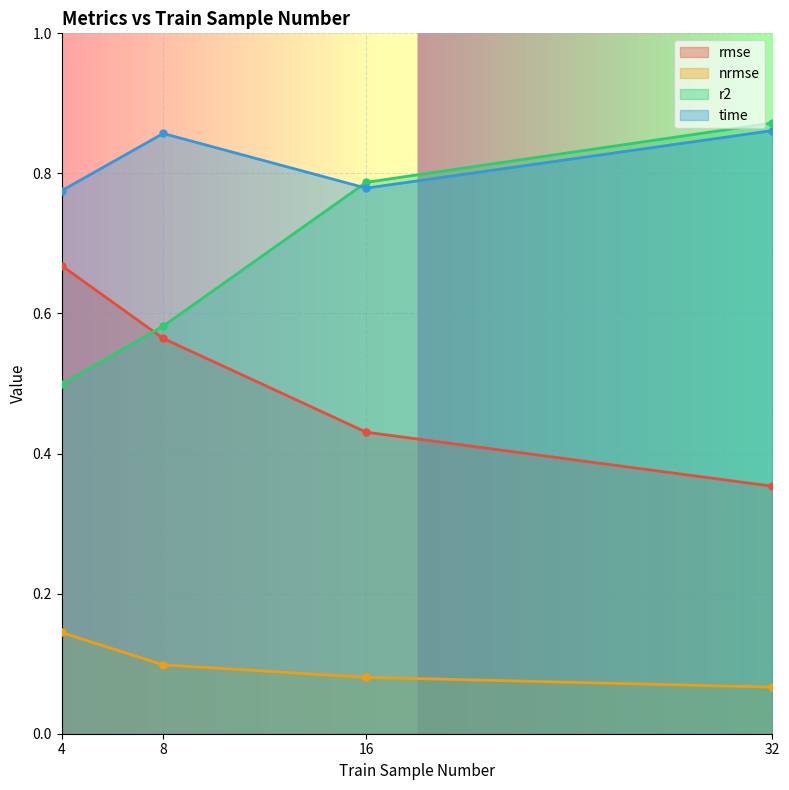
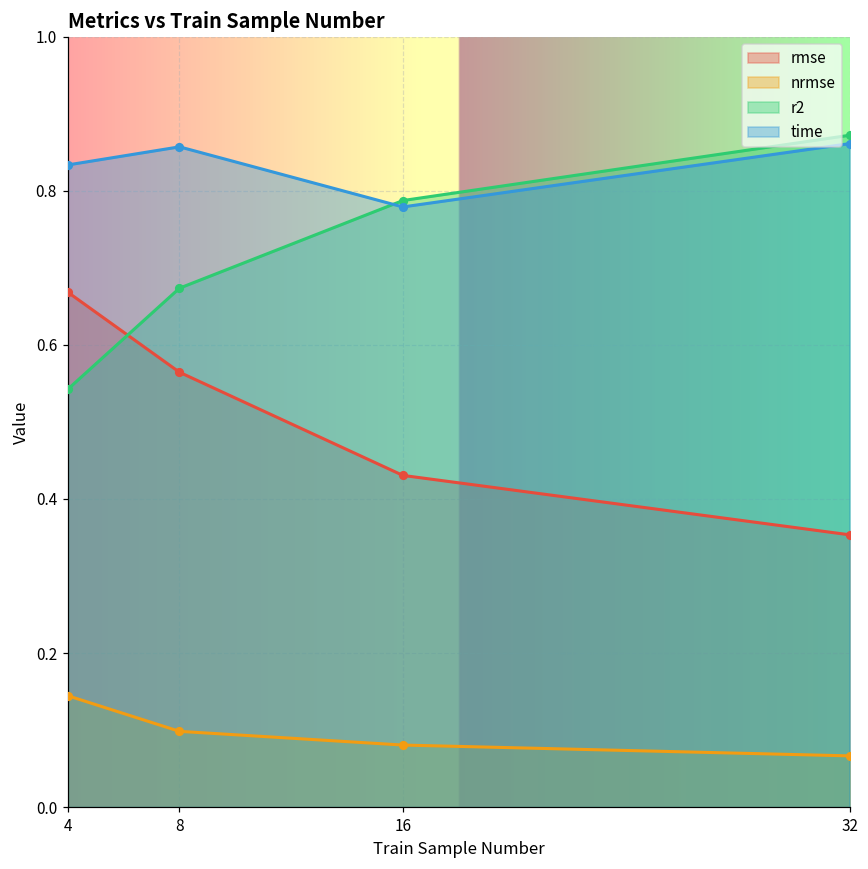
r2, 4: 0.50 -> 0.54
time, 4: 0.78 -> 0.83
r2, 8: 0.58 -> 0.67
